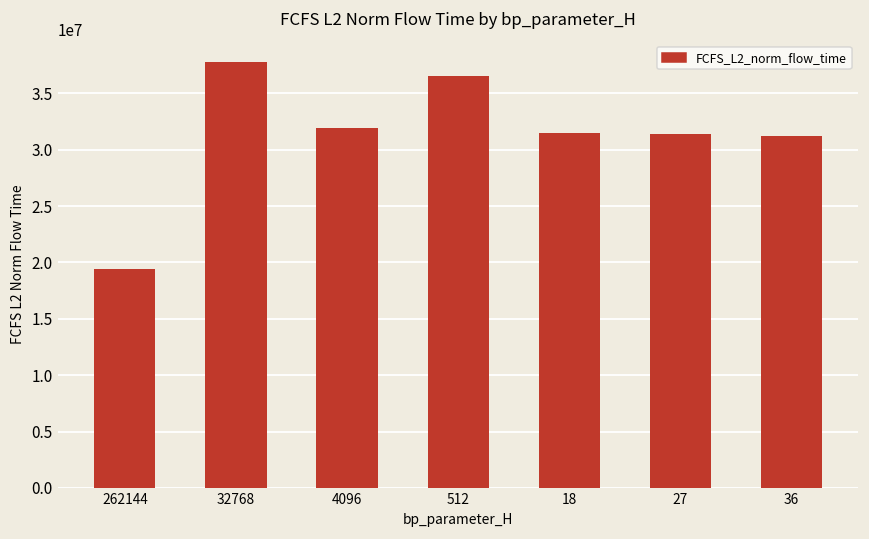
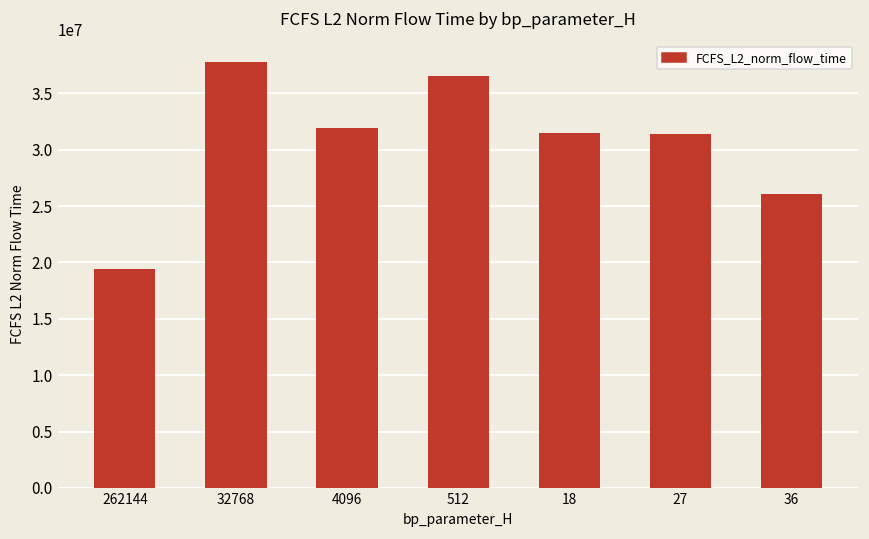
36: 31200000 -> 26000000
